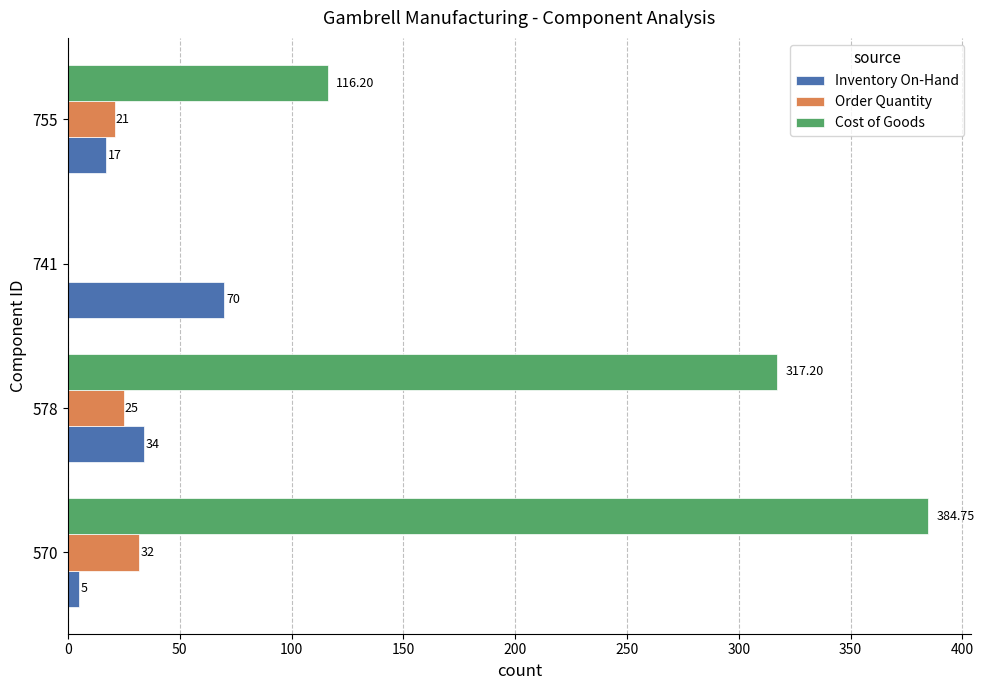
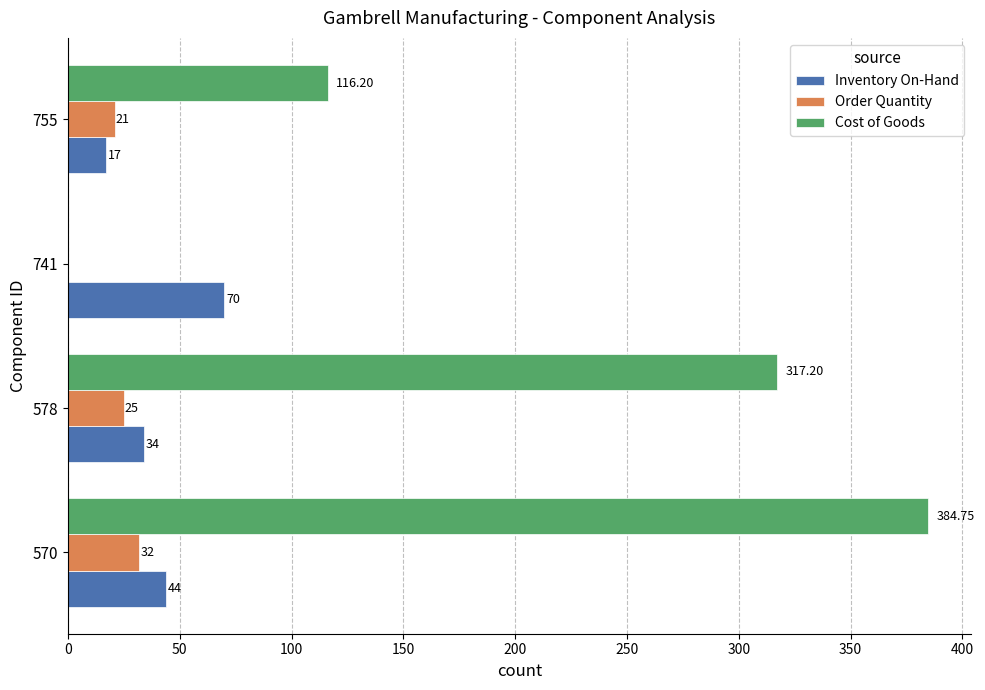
Inventory On-Hand, 570: 5 -> 44
